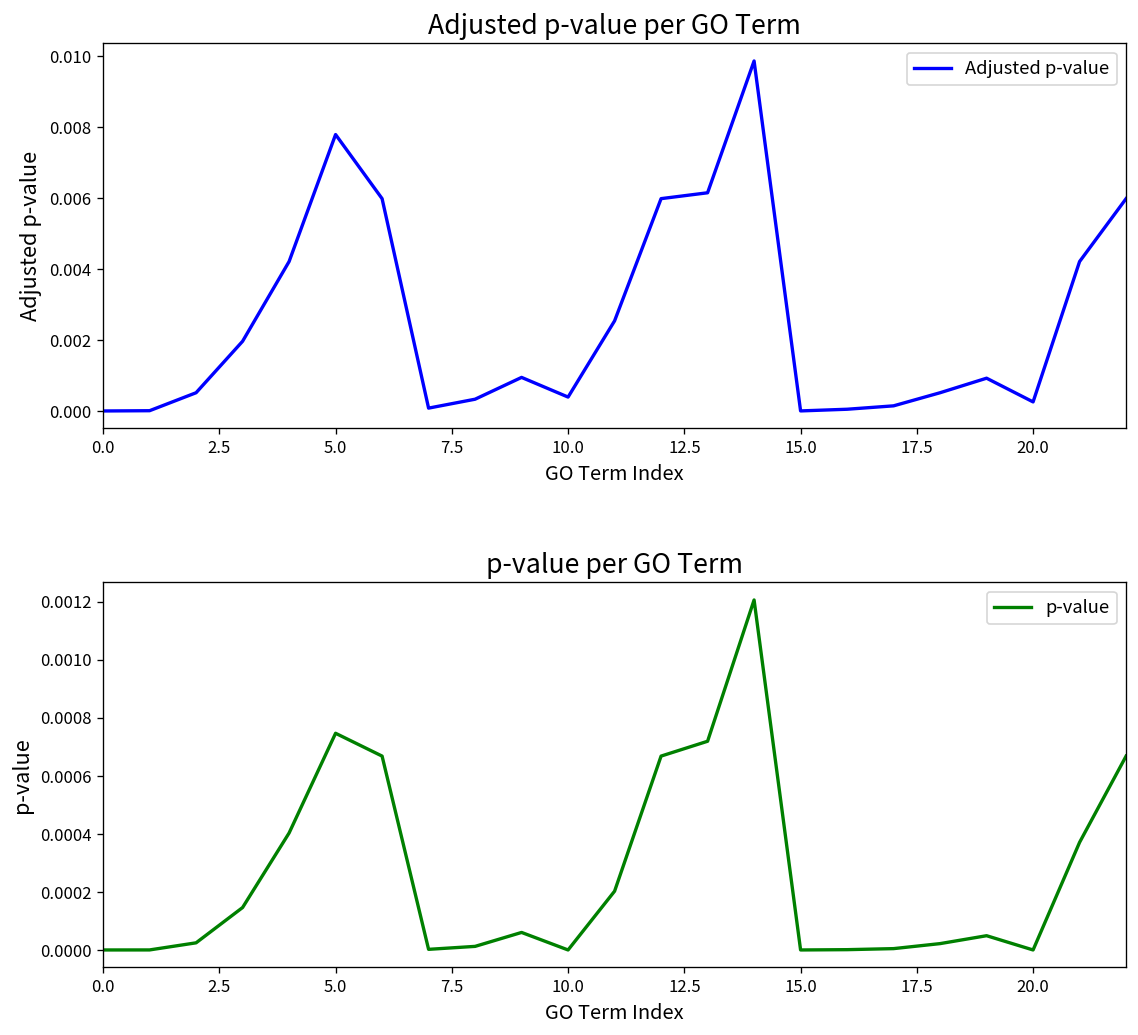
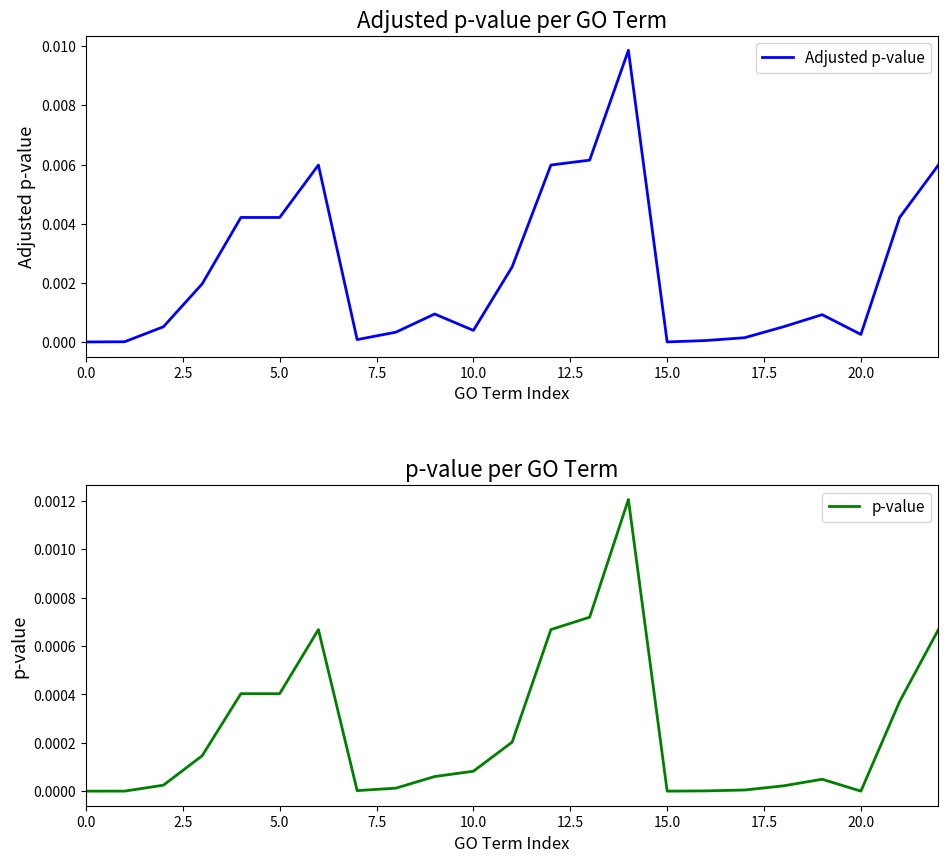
Adjusted p-value per GO Term, 5.0: 0.0078 -> 0.0042
p-value per GO Term, 5.0: 0.00075 -> 0.00040
p-value per GO Term, 10.0: 0.0000 -> 0.0001
